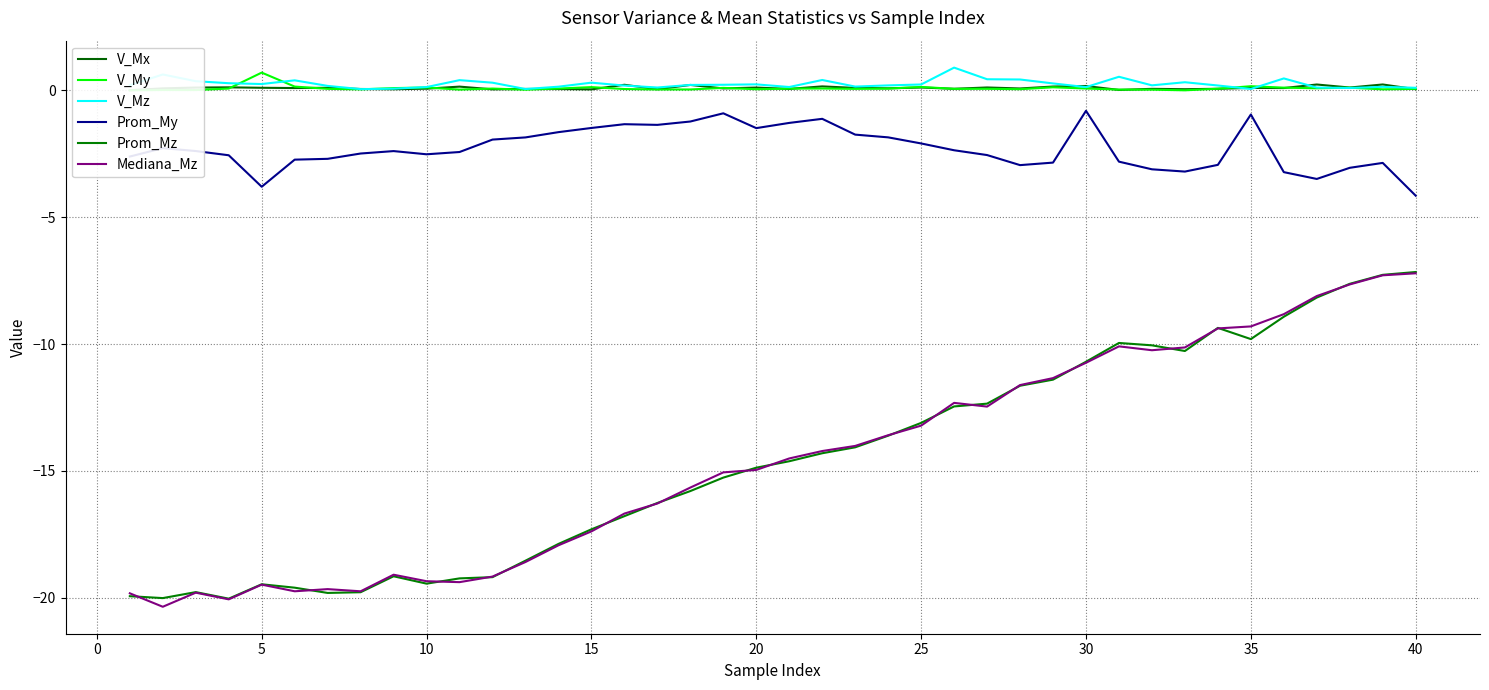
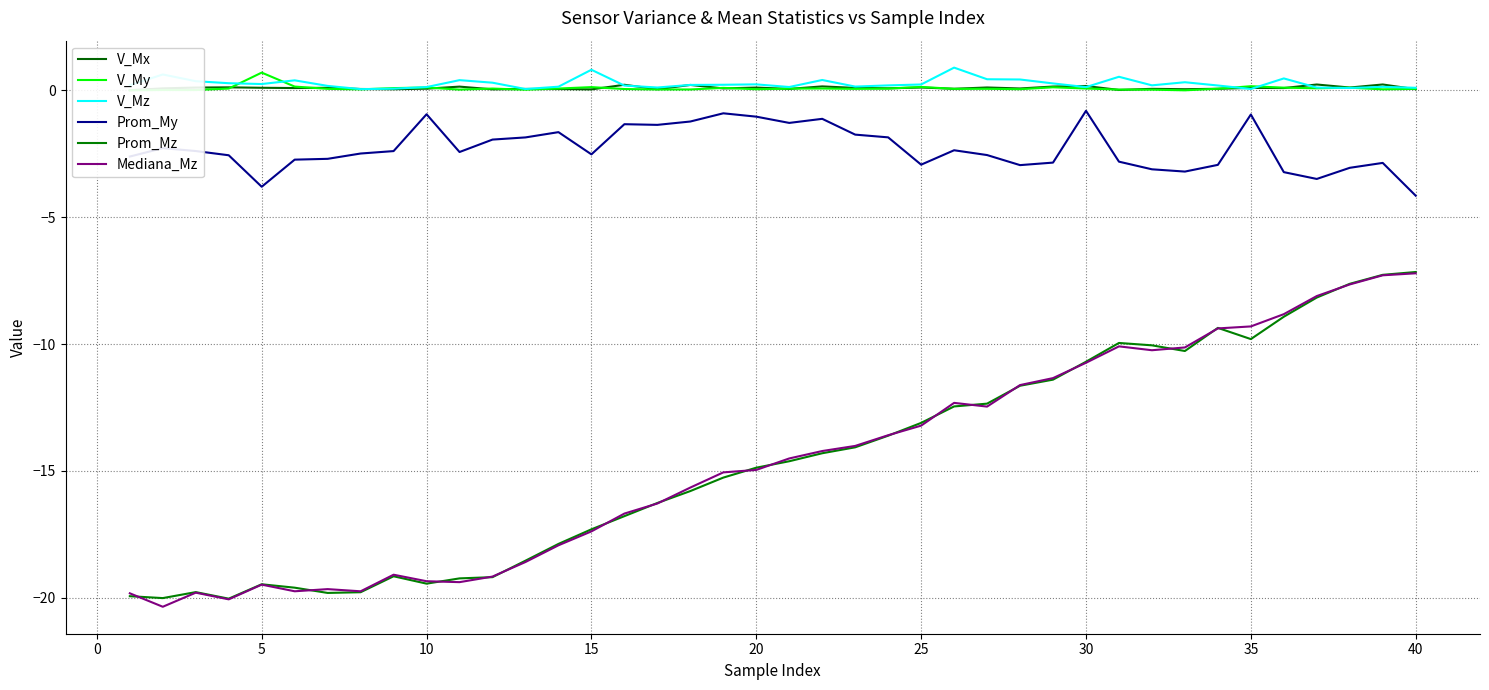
Prom_My, 10: -2.5 -> -0.9
V_Mz, 15: 0.3 -> 0.8
Prom_My, 15: -1.5 -> -2.5
Prom_My, 20: -1.5 -> -1.0
Prom_My, 25: -2.1 -> -2.9
